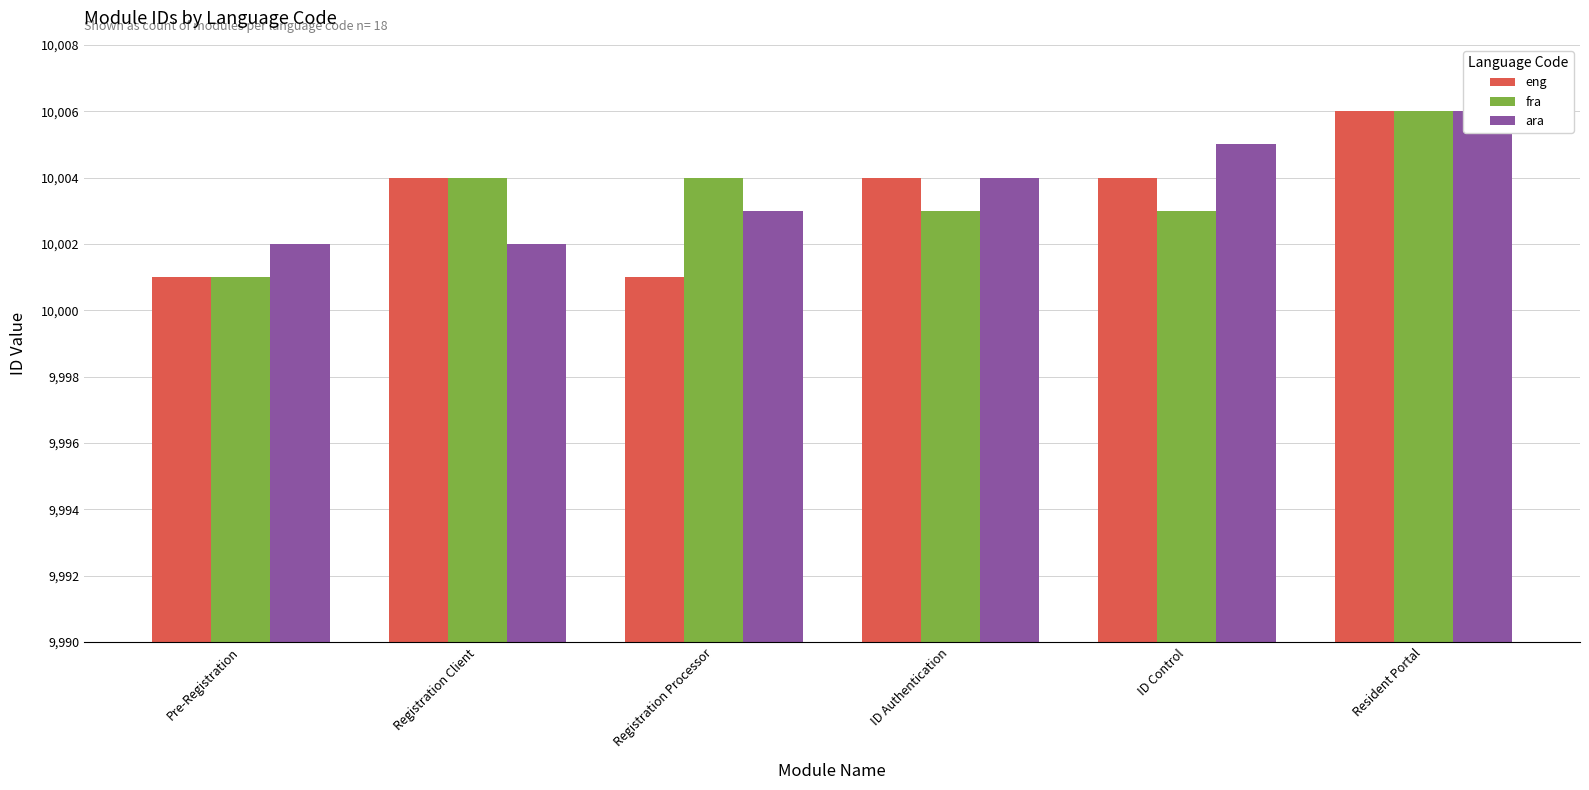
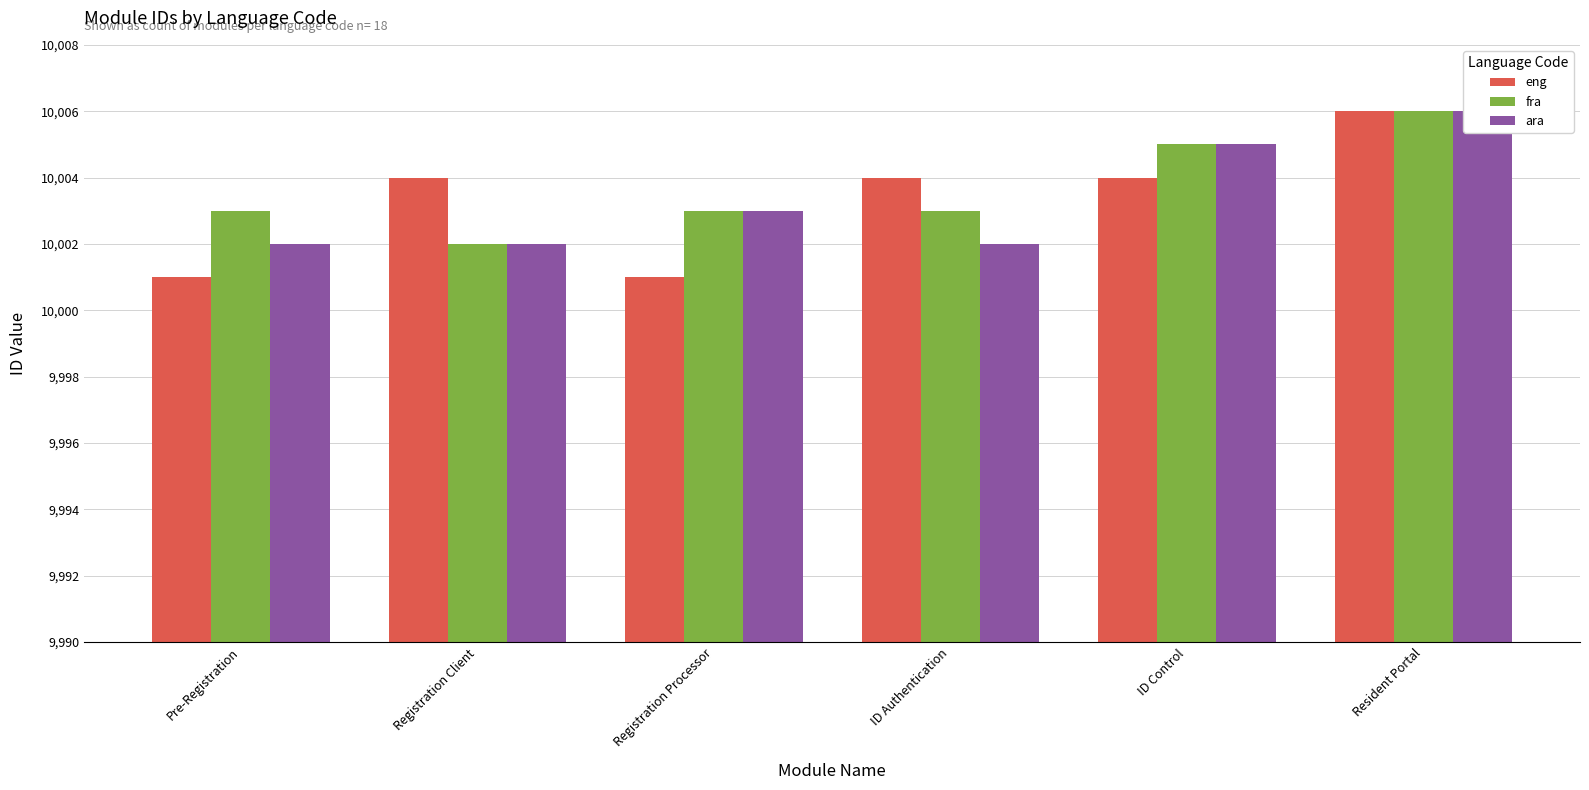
fra, Pre-Registration: 10,001 -> 10,003
fra, Registration Client: 10,004 -> 10,002
fra, Registration Processor: 10,004 -> 10,003
ara, ID Authentication: 10,004 -> 10,002
fra, ID Control: 10,003 -> 10,005
